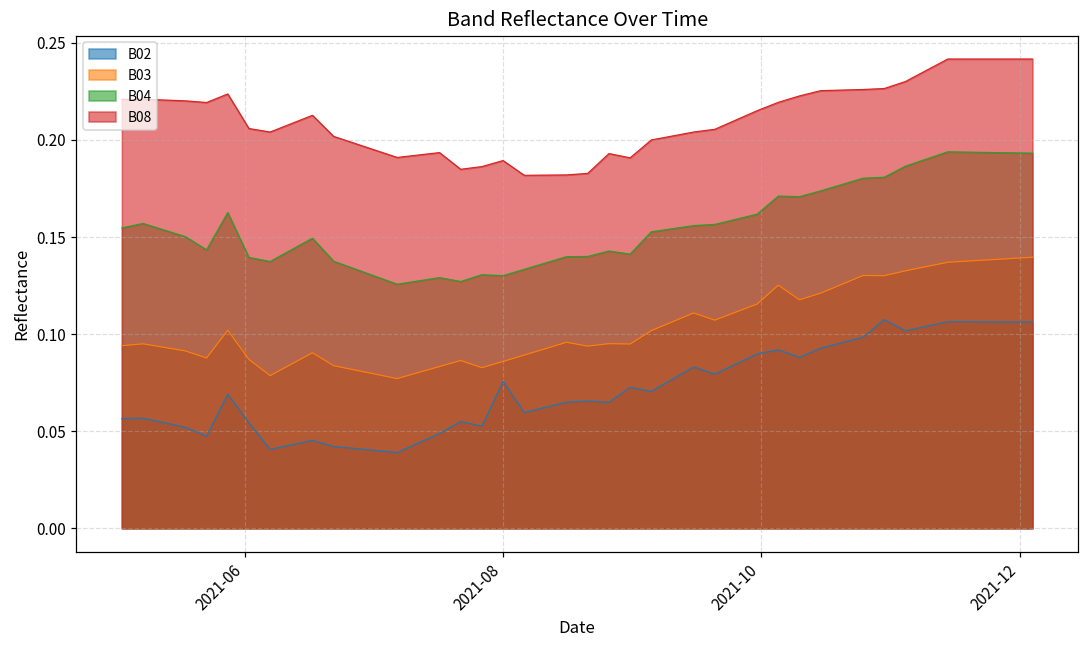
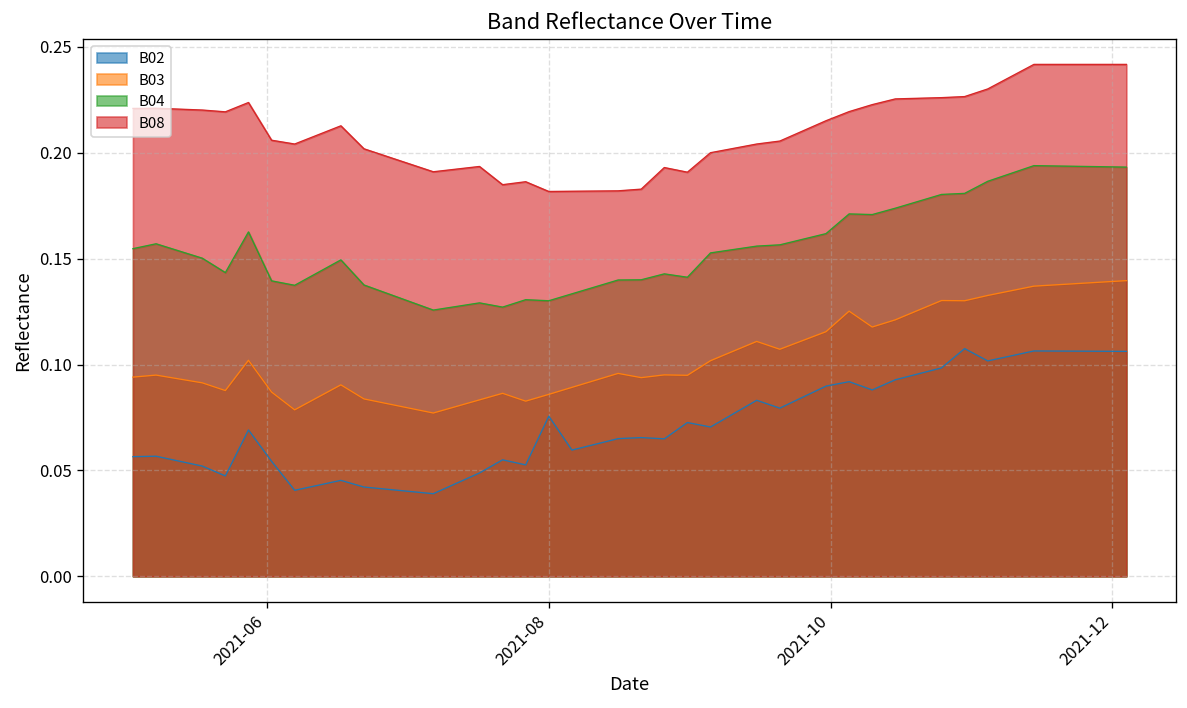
B08, 2021-08: 0.189 -> 0.182
